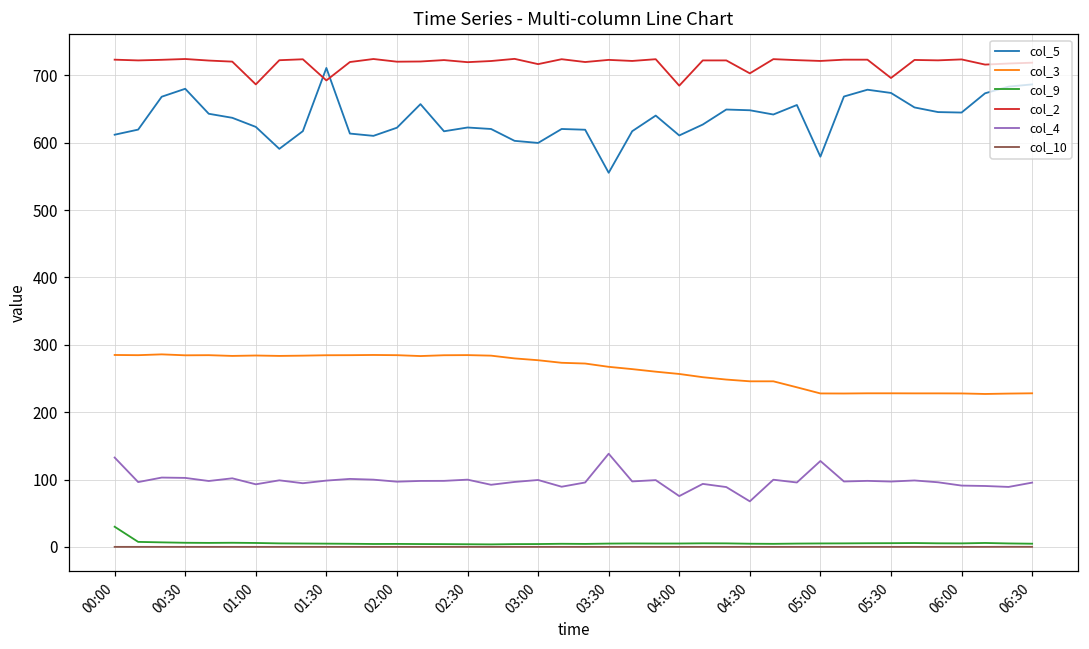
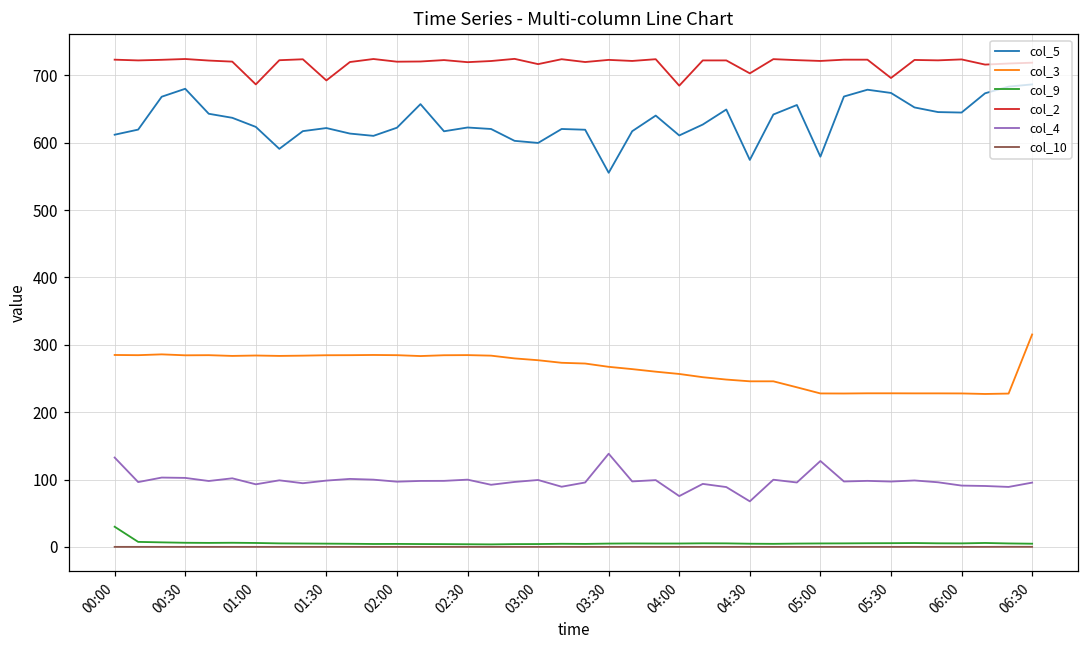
col_5, 01:30: 710 -> 620
col_5, 04:30: 650 -> 570
col_3, 06:30: 230 -> 320
